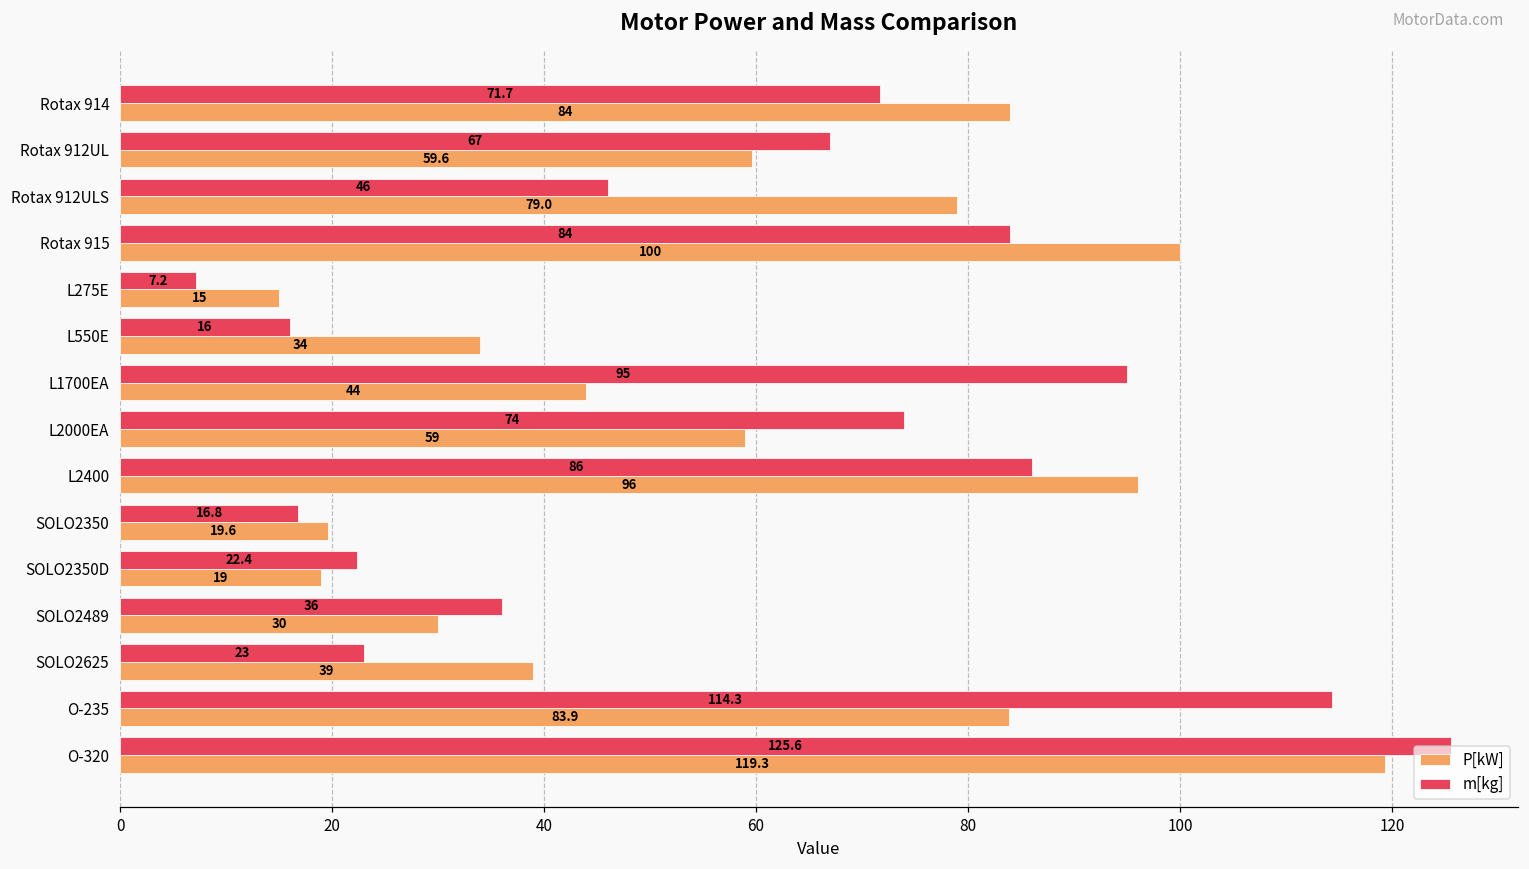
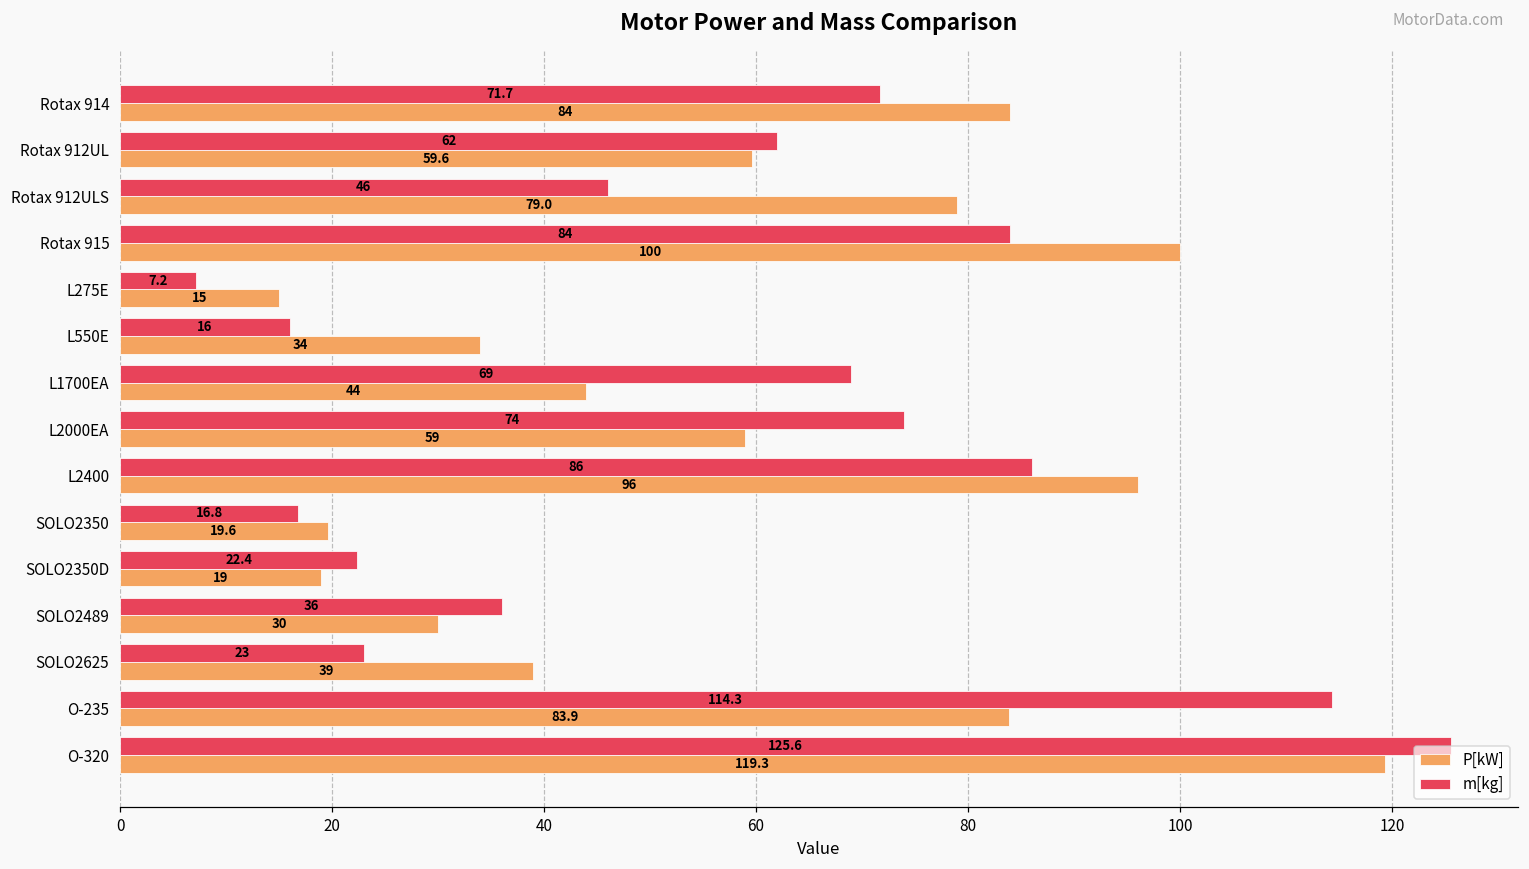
m[kg], Rotax 912UL: 67 -> 62
m[kg], L1700EA: 95 -> 69
